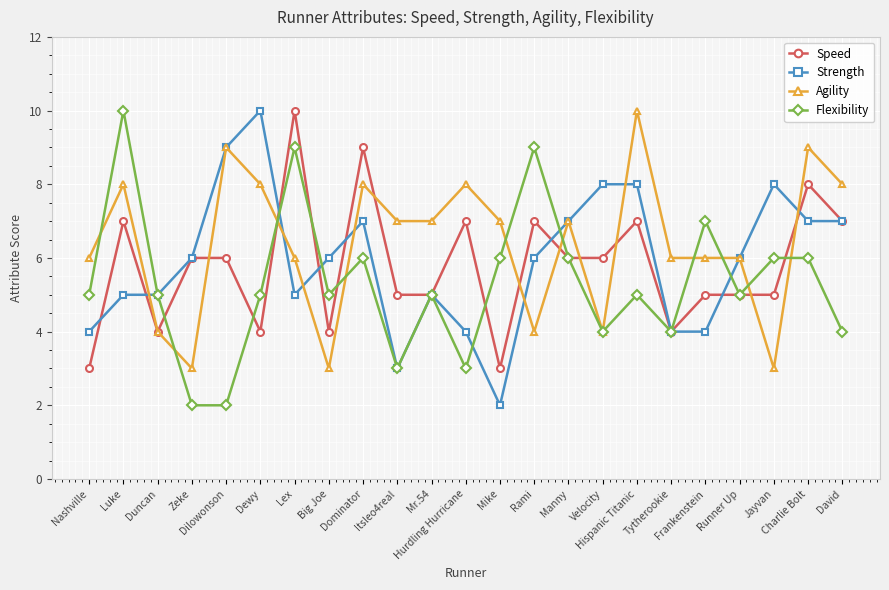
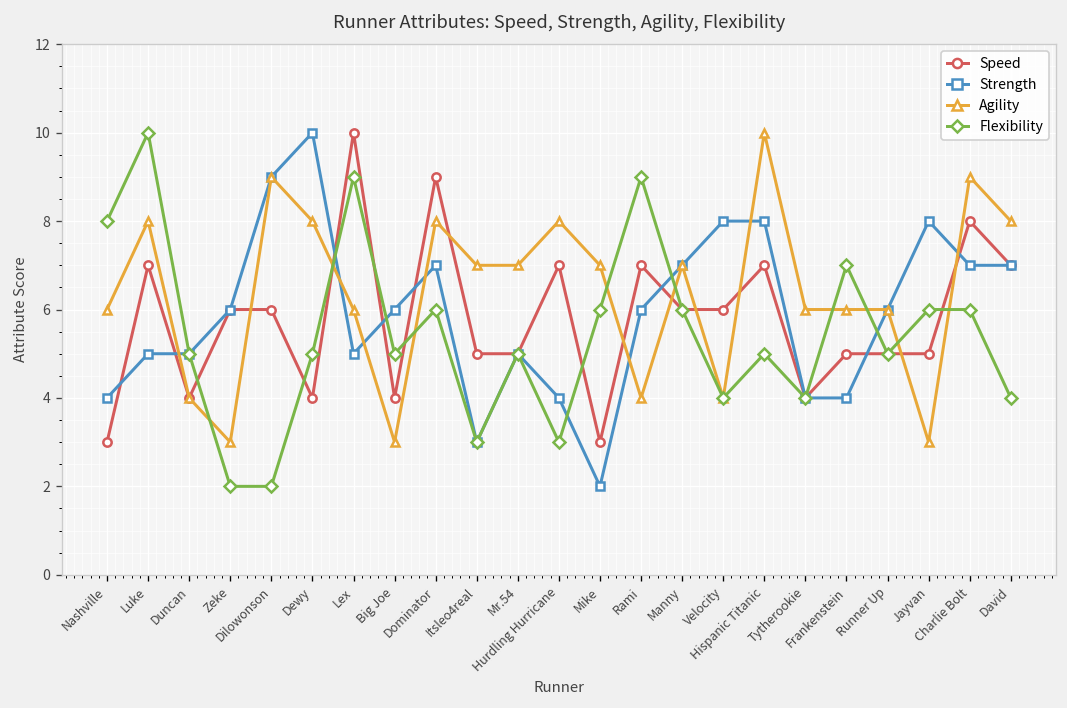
Flexibility, Nashville: 5 -> 8
